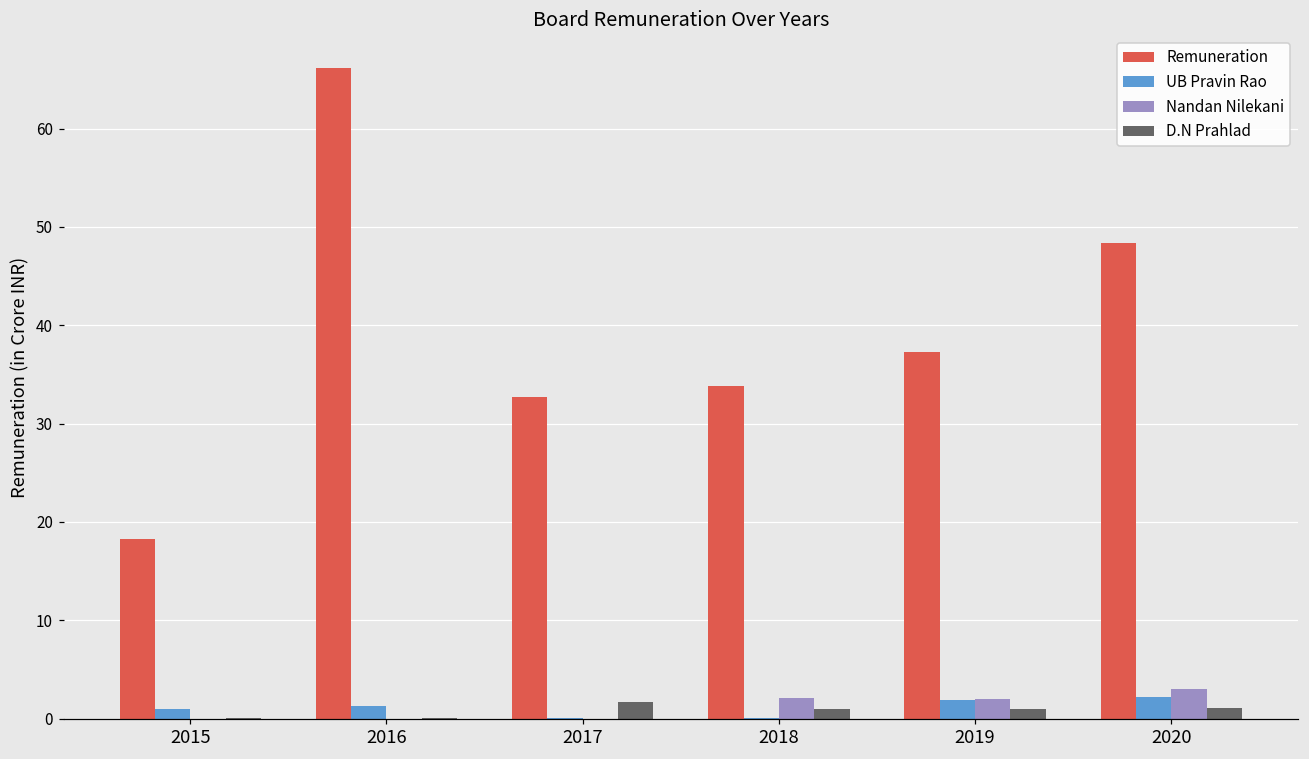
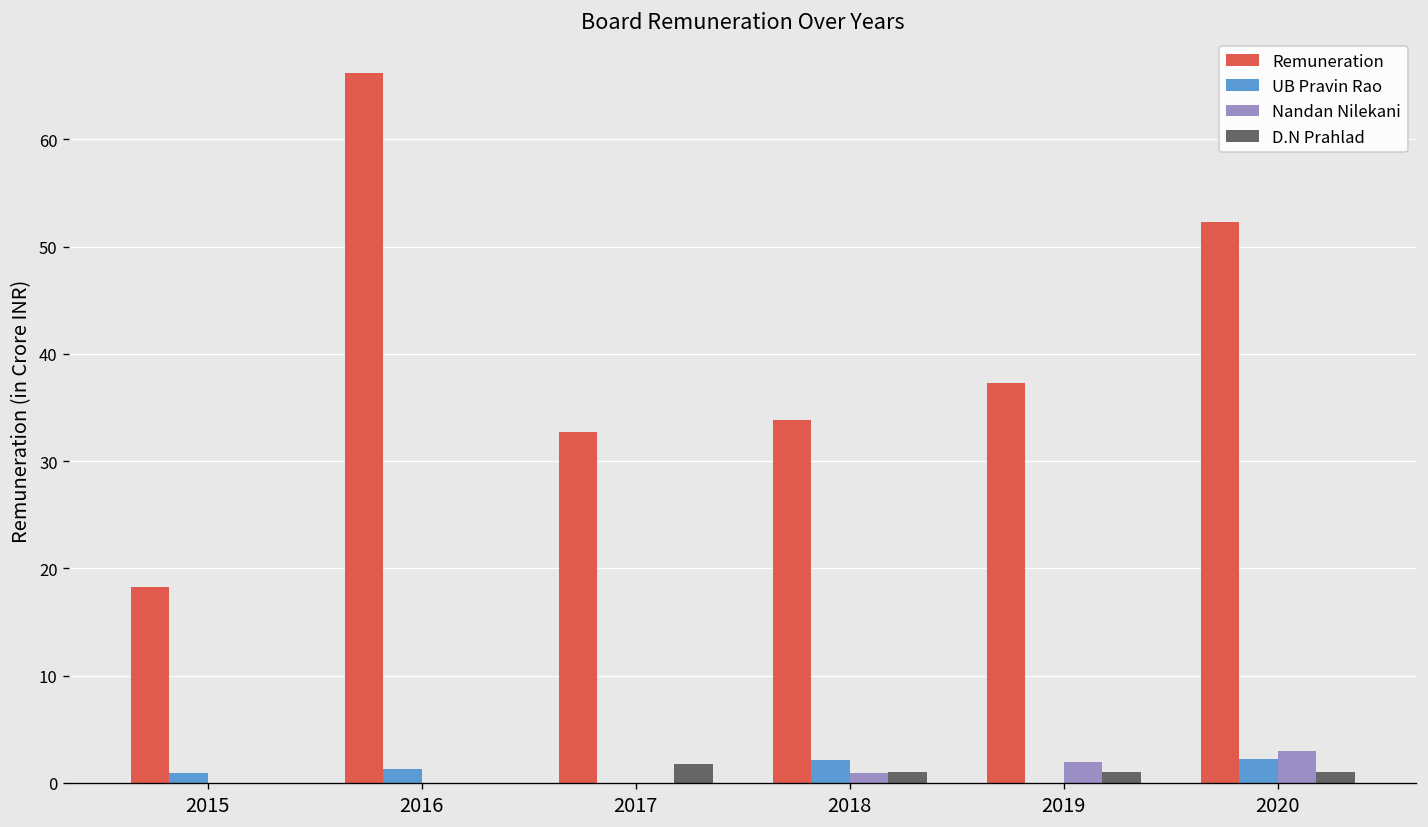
UB Pravin Rao, 2018: 0 -> 2
Nandan Nilekani, 2018: 2 -> 1
UB Pravin Rao, 2019: 2 -> 0
Remuneration, 2020: 48 -> 52
